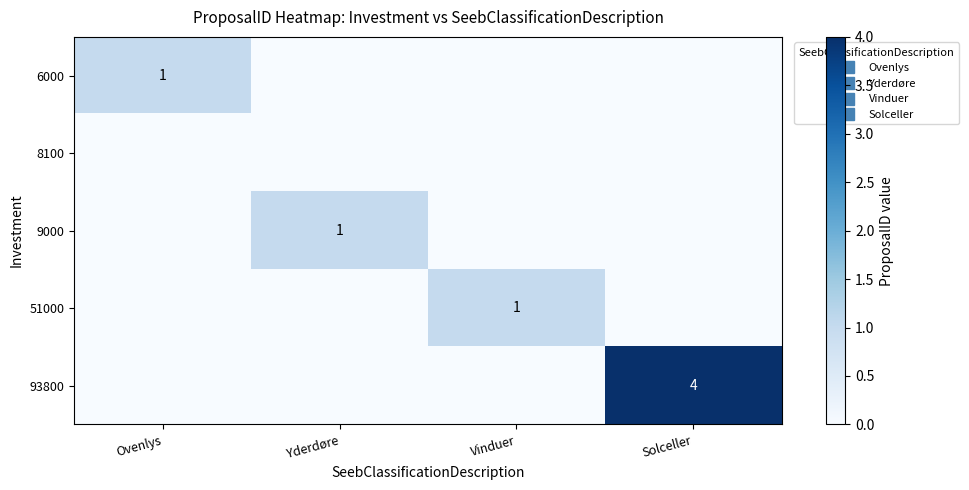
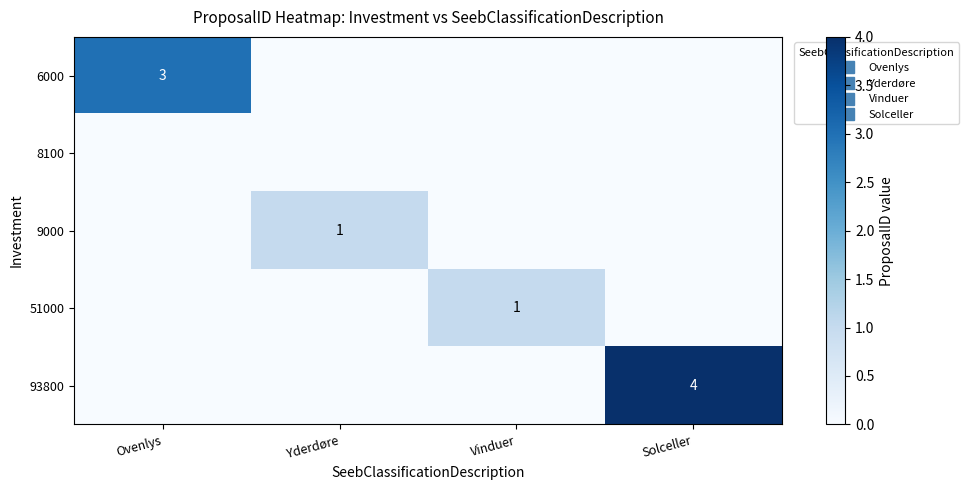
6000, Ovenlys: 1 -> 3
